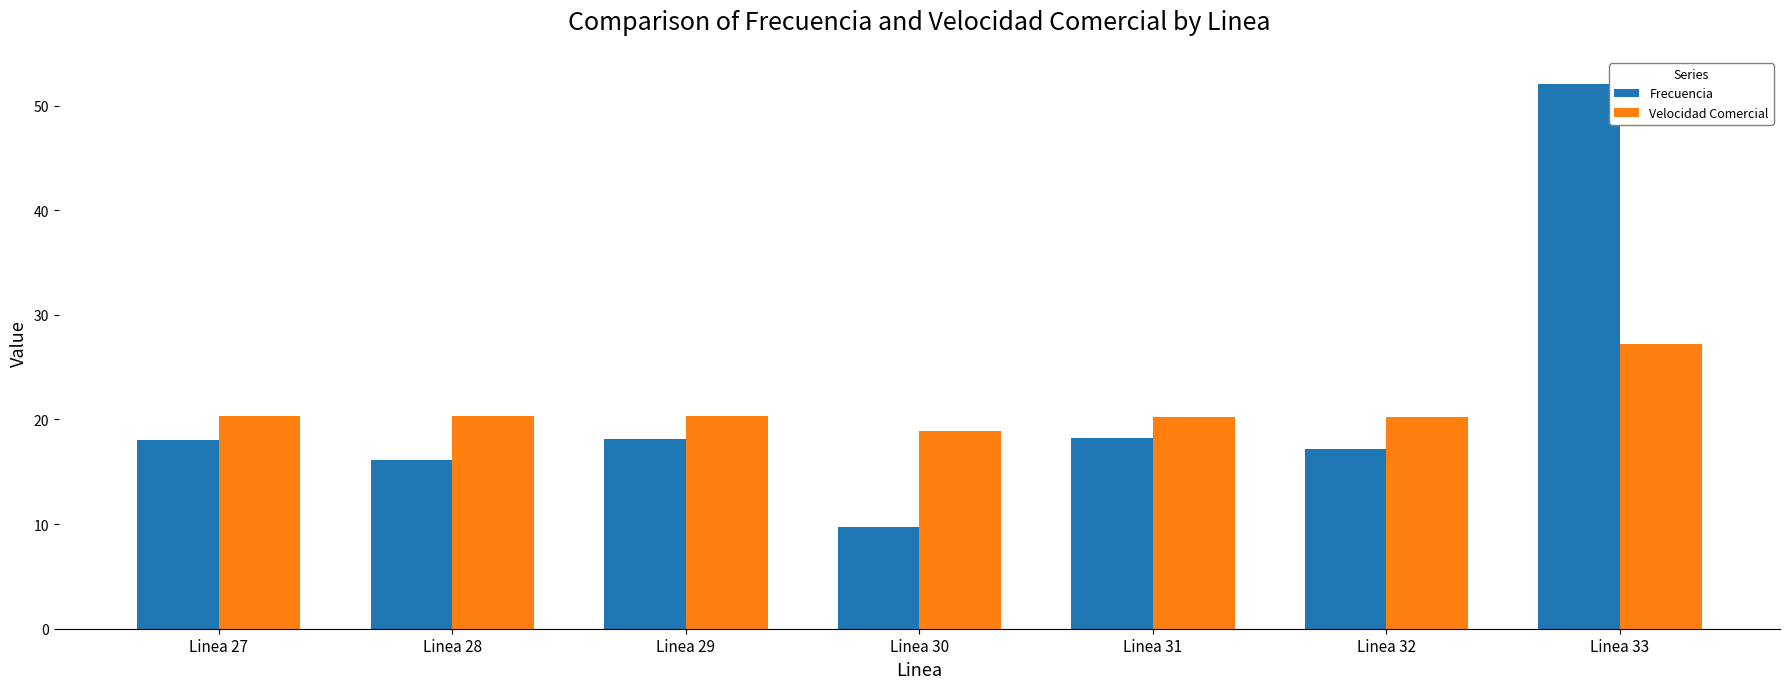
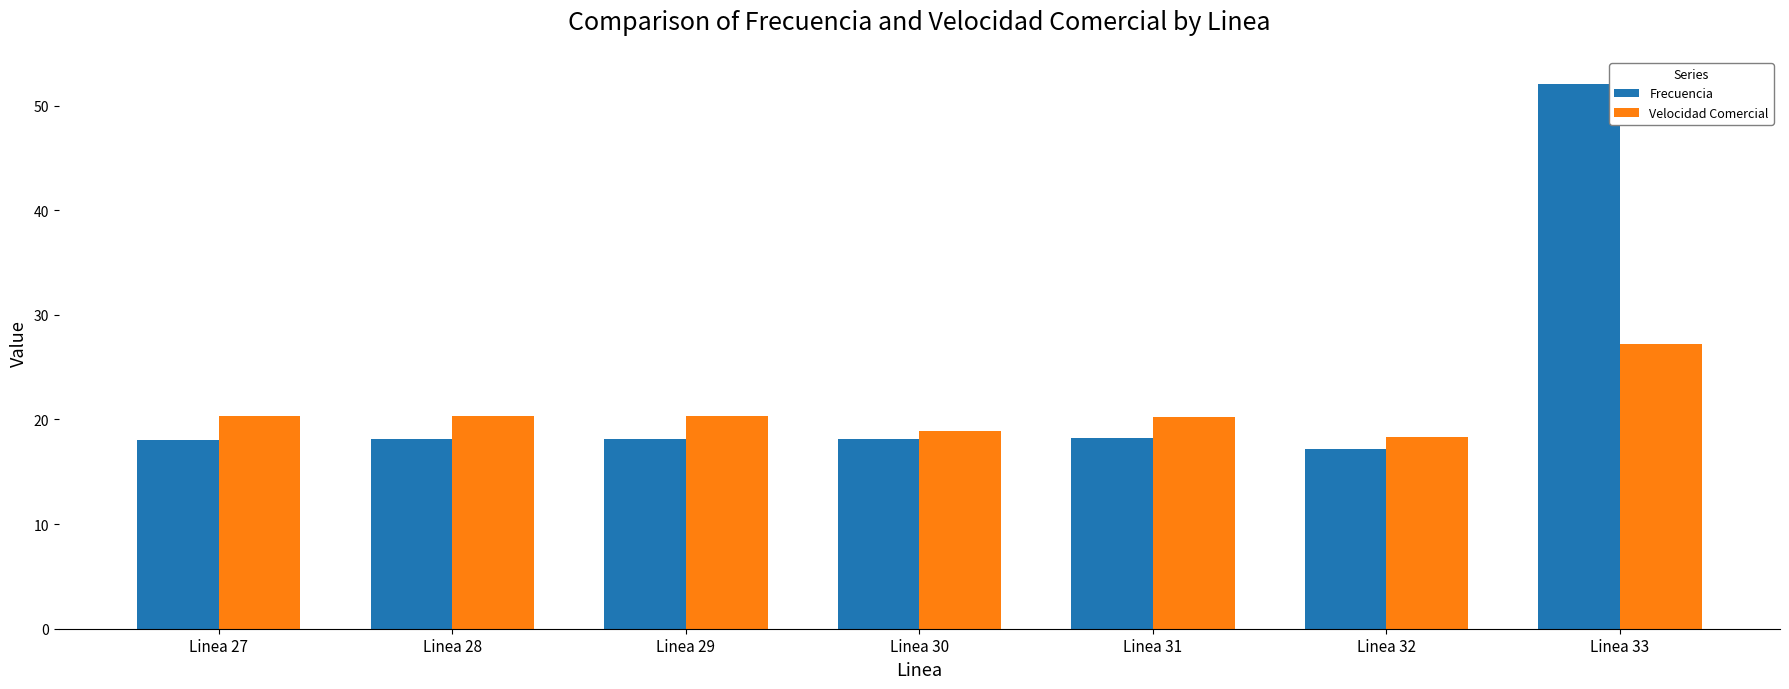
Frecuencia, Linea 28: 16.1 -> 18.1
Frecuencia, Linea 30: 9.7 -> 18.2
Velocidad Comercial, Linea 32: 20.3 -> 18.3
